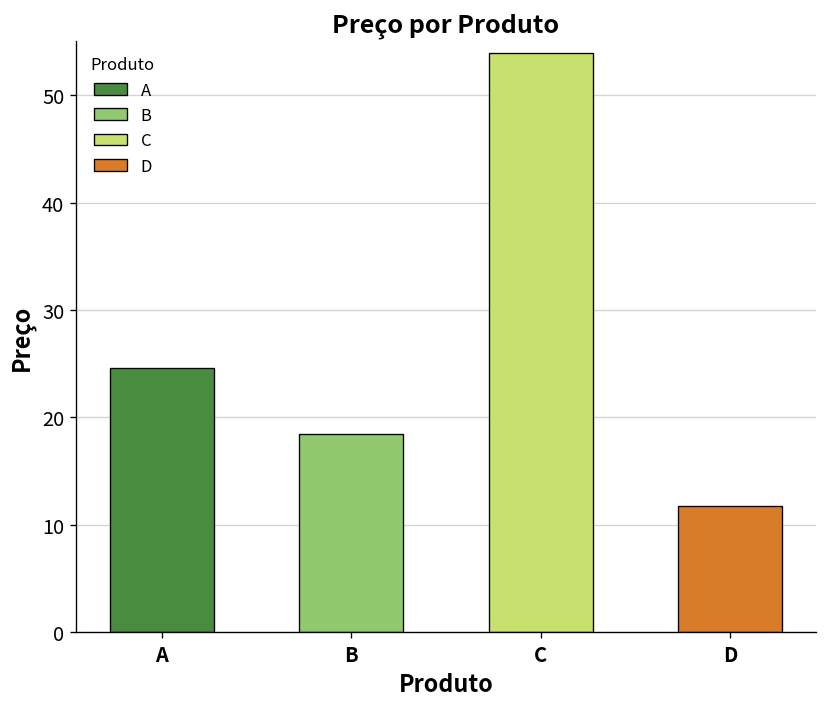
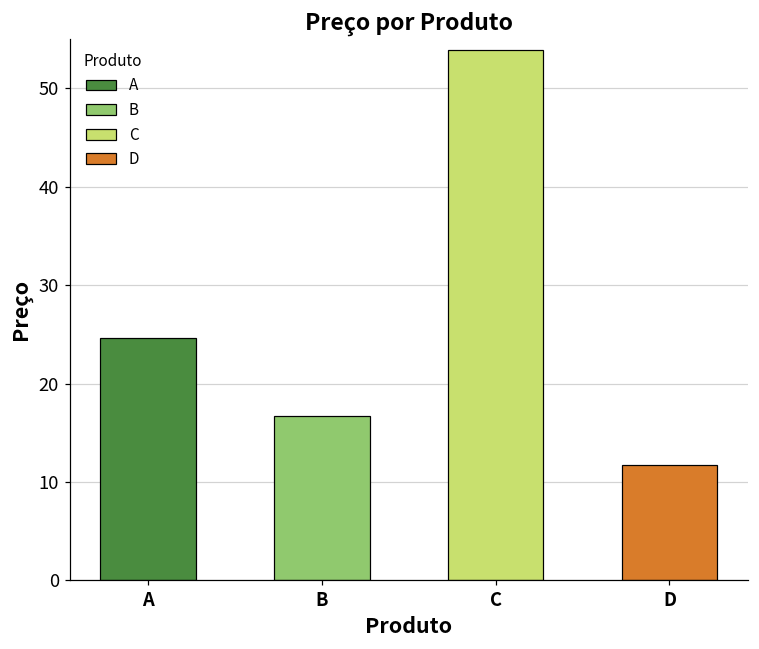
B: 19 -> 17
